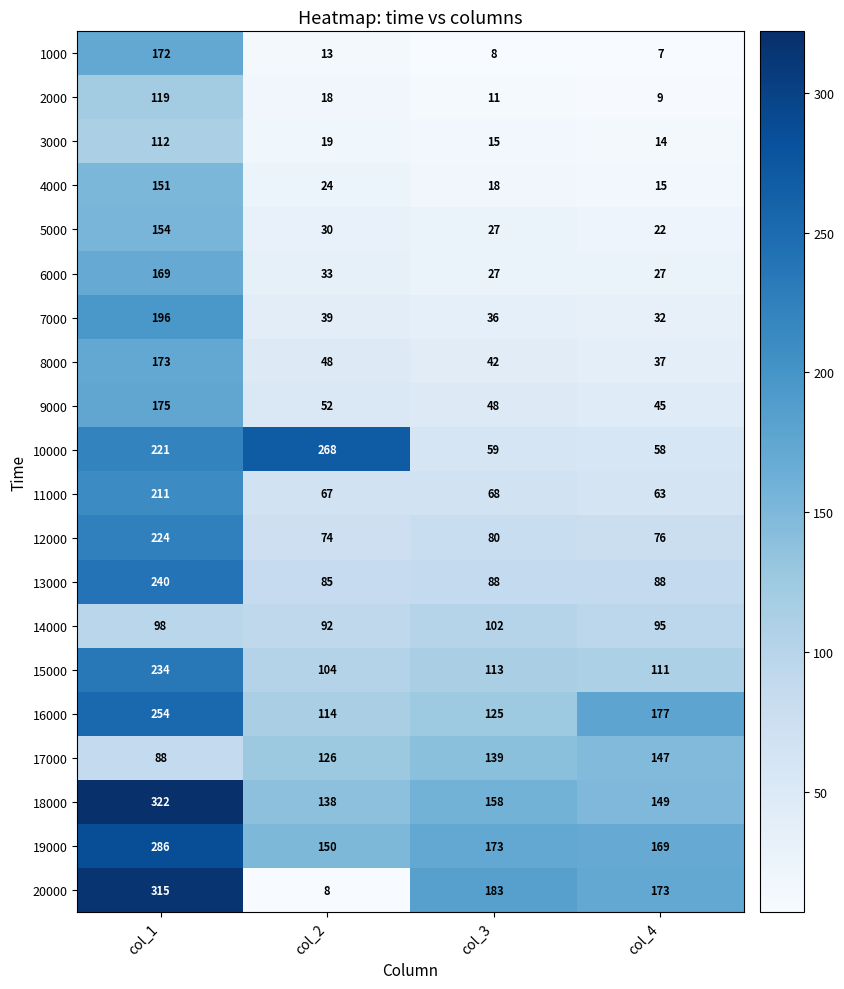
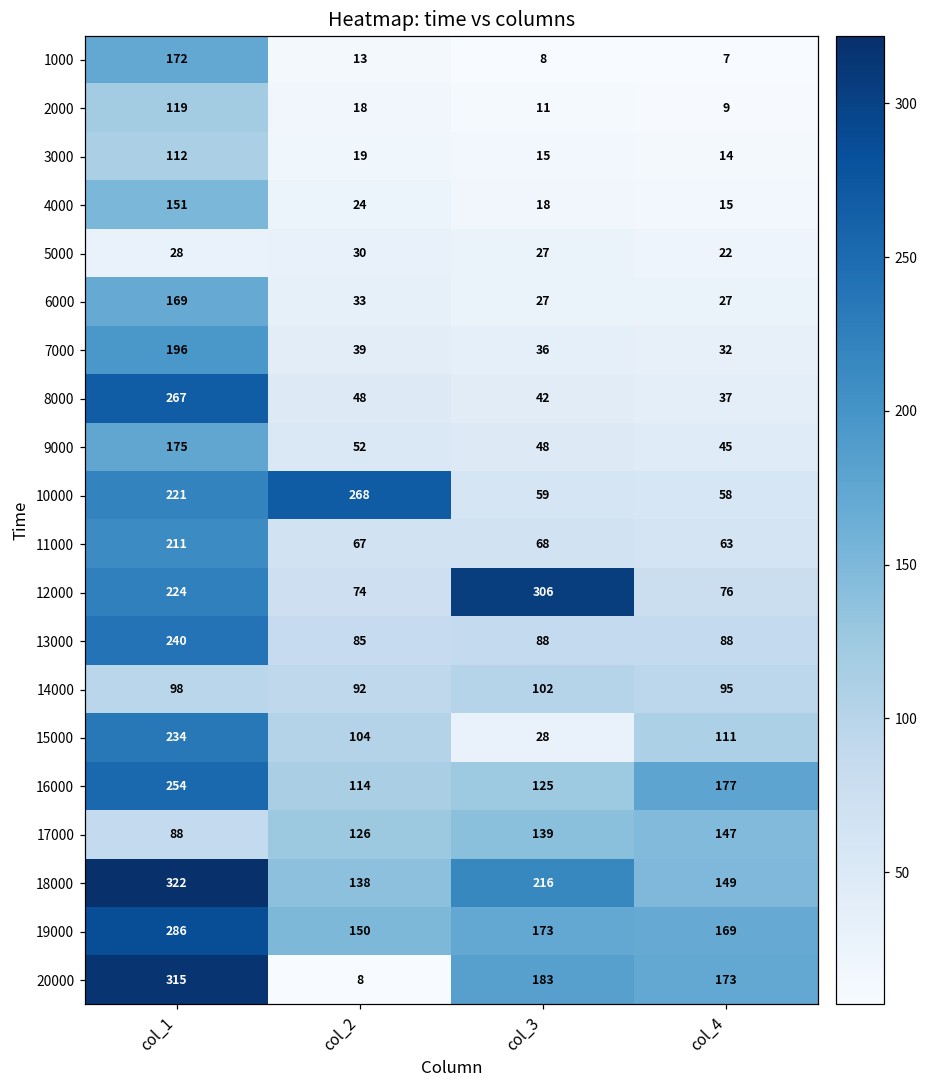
5000, col_1: 154 -> 28
8000, col_1: 173 -> 267
12000, col_3: 80 -> 306
15000, col_3: 113 -> 28
18000, col_3: 158 -> 216
